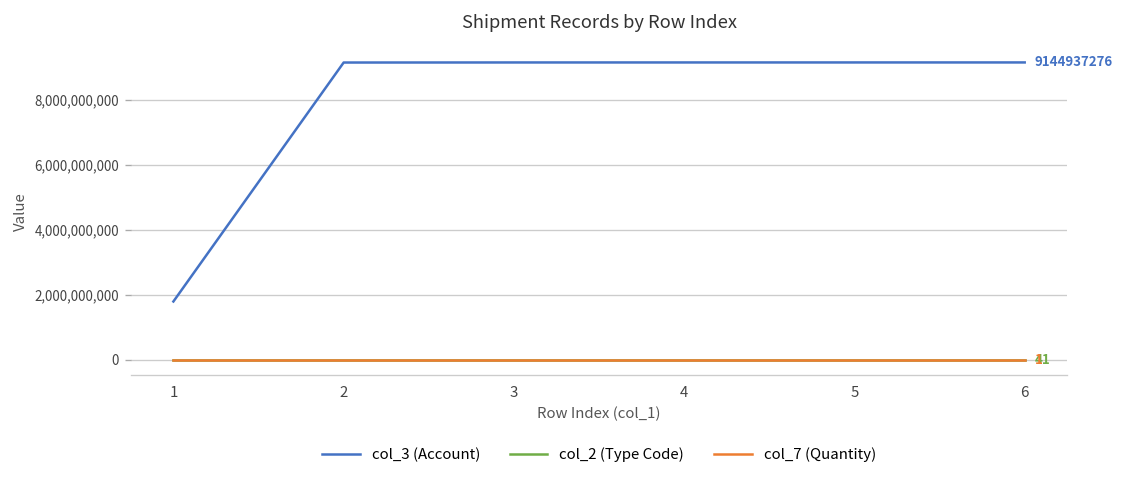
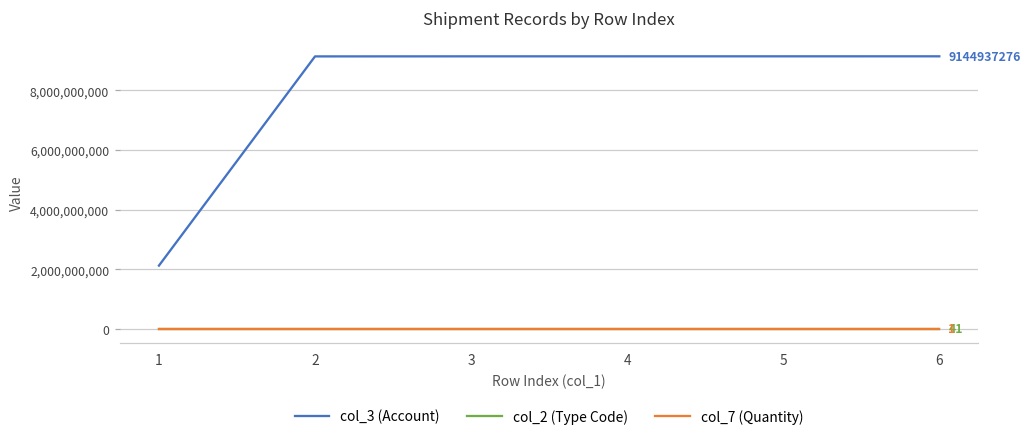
col_3 (Account), 1: 1,800,000,000 -> 2,100,000,000
